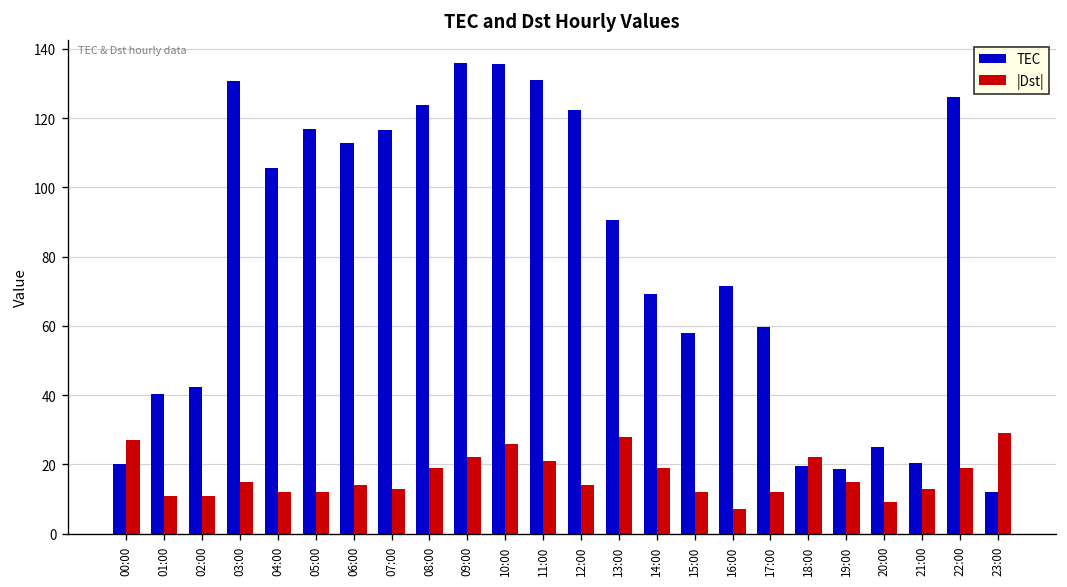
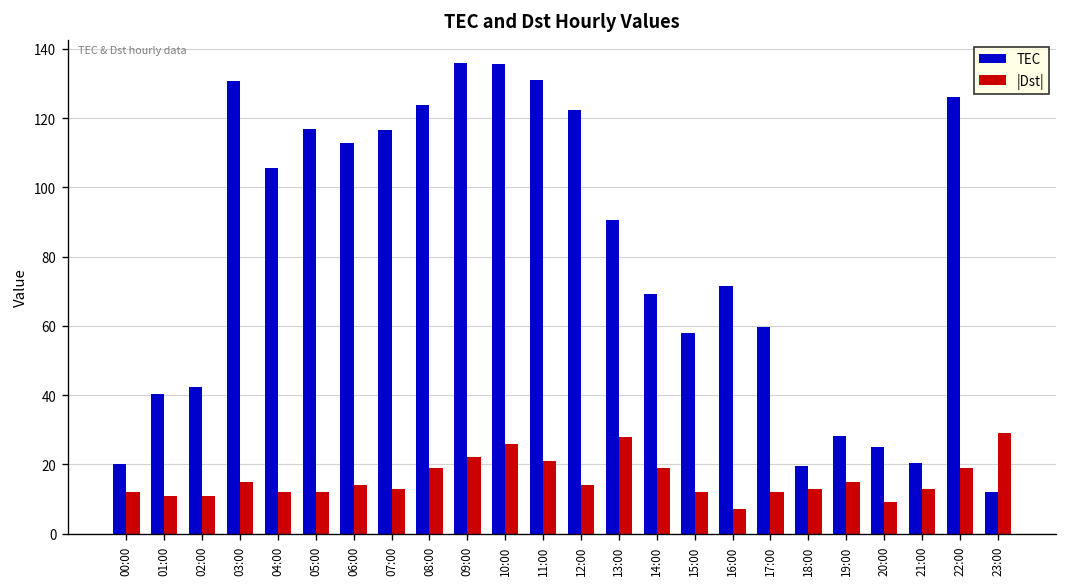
|Dst|, 00:00: 27 -> 12
|Dst|, 18:00: 22 -> 13
TEC, 19:00: 19 -> 28
